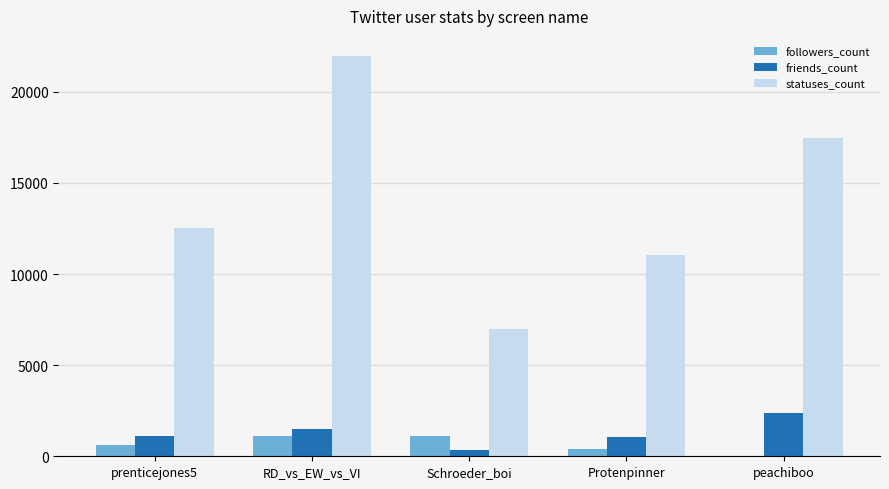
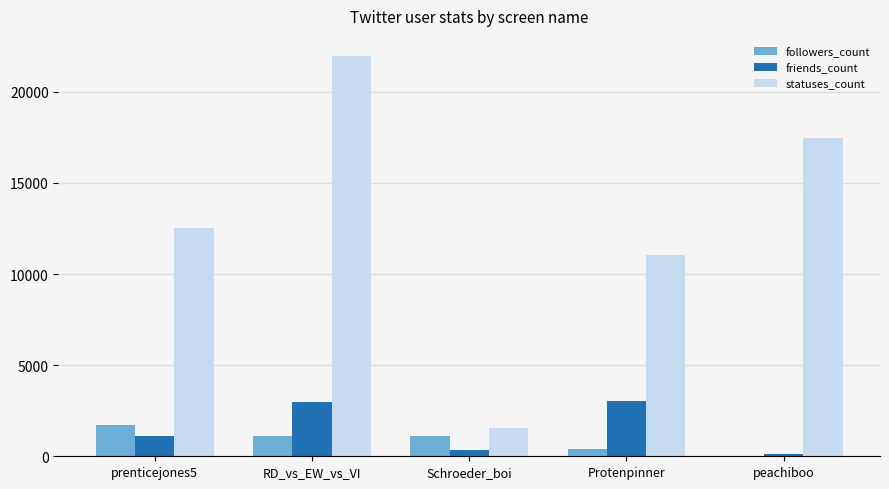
followers_count, prenticejones5: 600 -> 1700
friends_count, RD_vs_EW_vs_VI: 1500 -> 3000
statuses_count, Schroeder_boi: 7000 -> 1600
friends_count, Protenpinner: 1000 -> 3000
friends_count, peachiboo: 2400 -> 100
